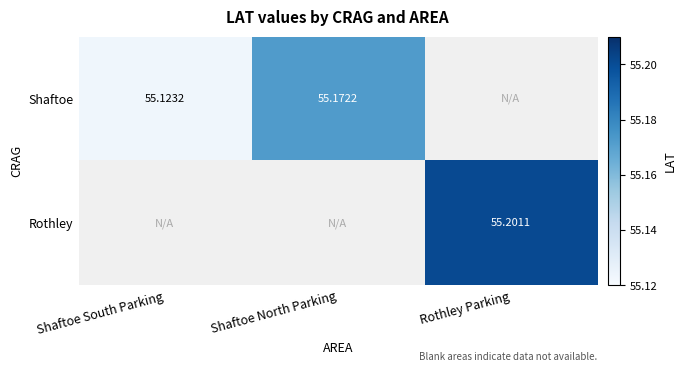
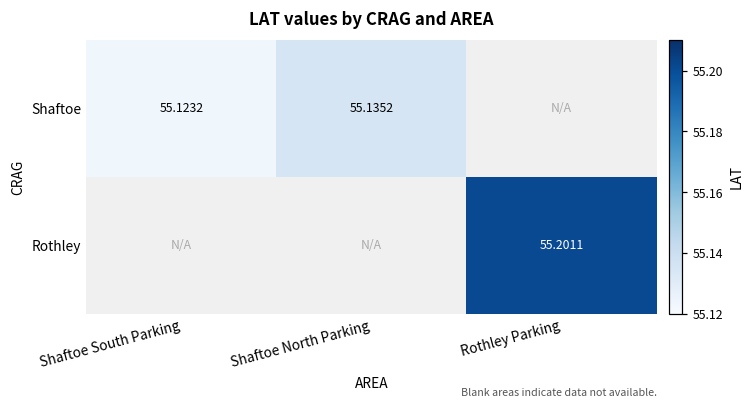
Shaftoe, Shaftoe North Parking: 55.1722 -> 55.1352
